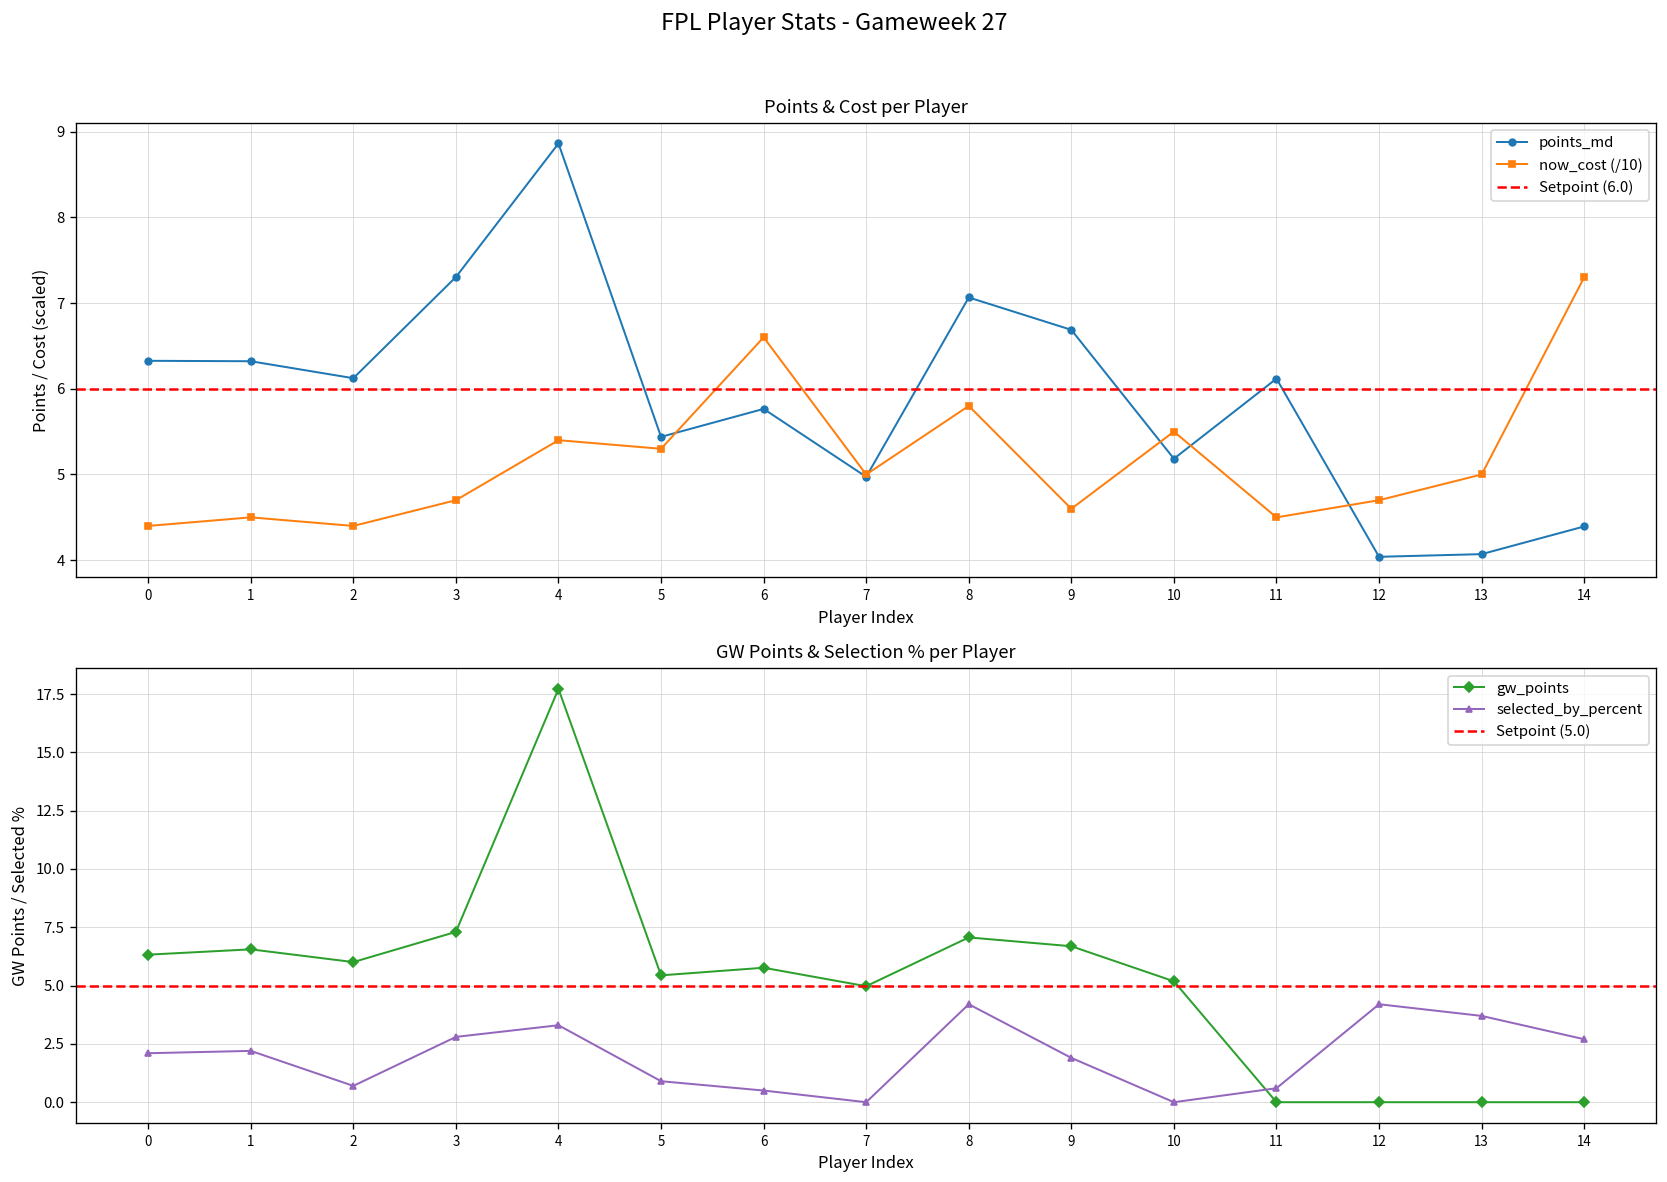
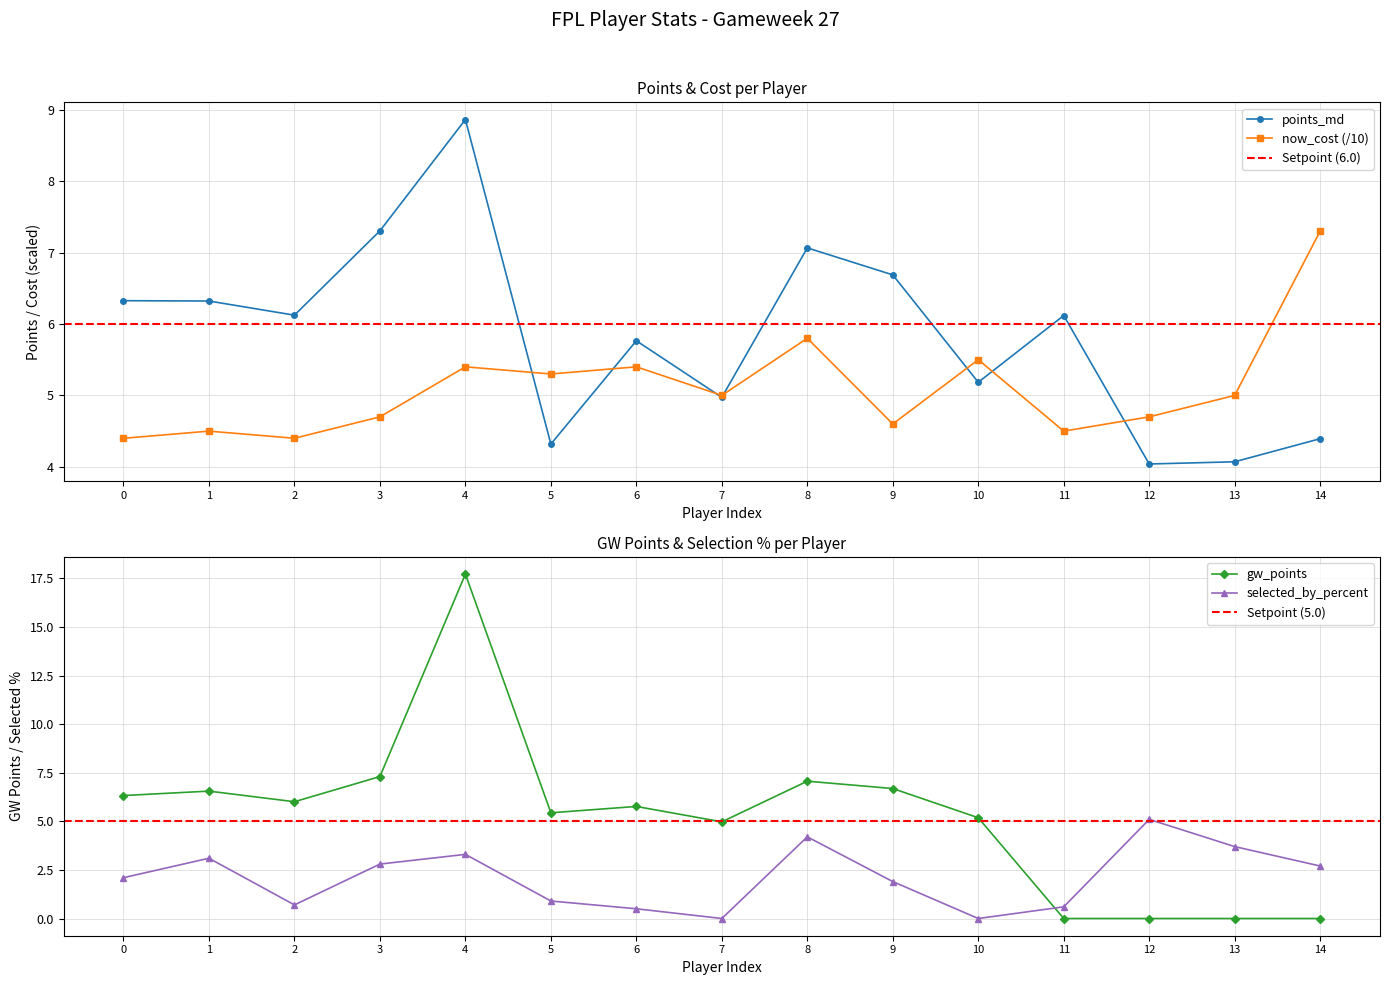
Points & Cost per Player, points_md, 5: 5.4 -> 4.3
Points & Cost per Player, now_cost (/10), 6: 6.6 -> 5.4
GW Points & Selection % per Player, selected_by_percent, 1: 2.2 -> 3.1
GW Points & Selection % per Player, selected_by_percent, 12: 4.2 -> 5.1
